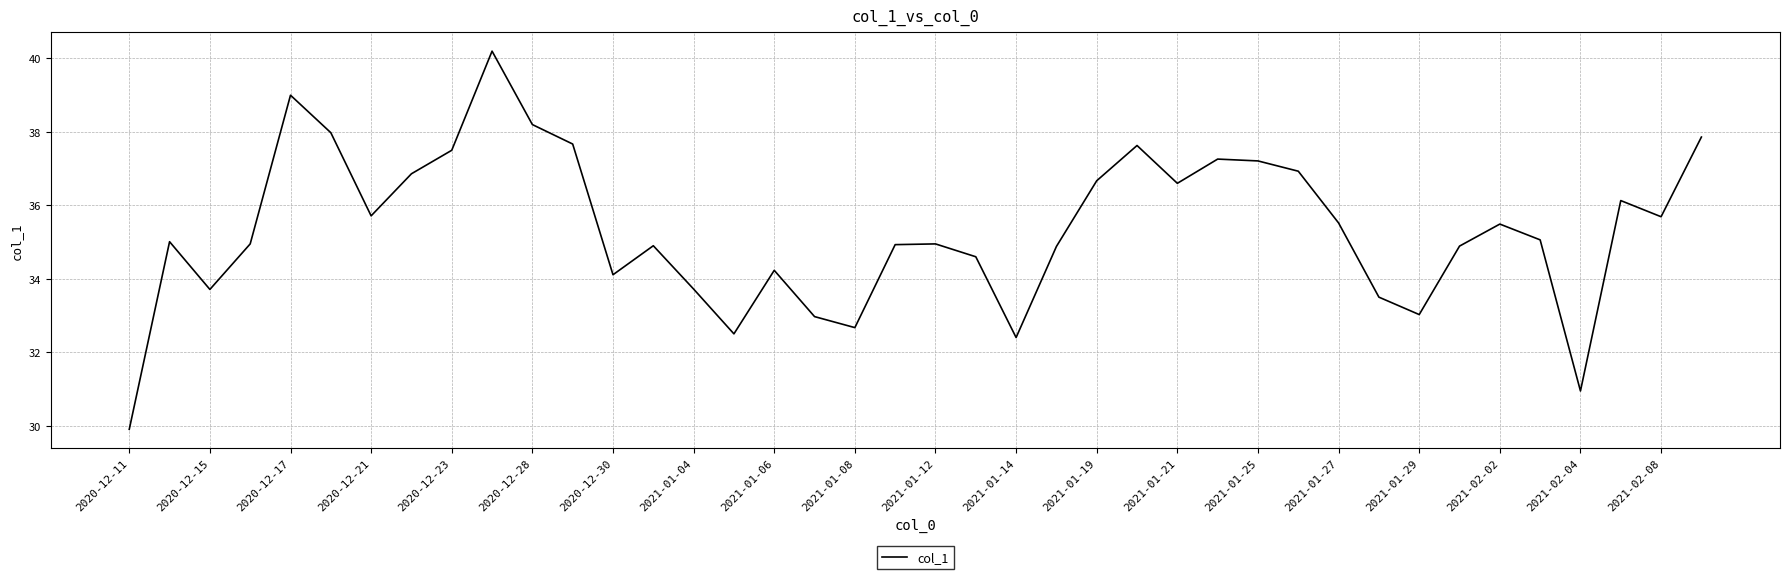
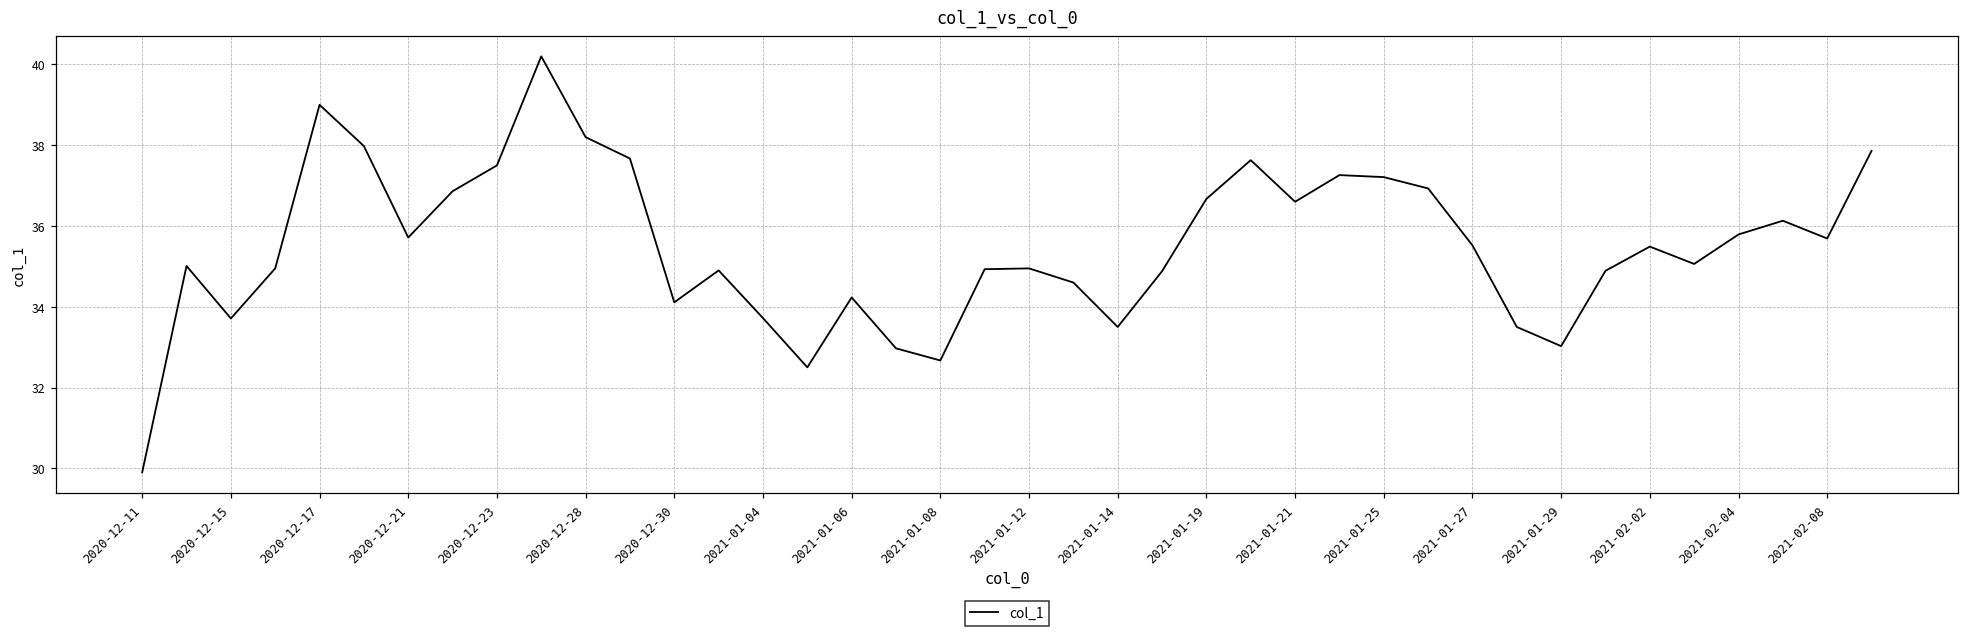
2021-01-14: 32.4 -> 33.5
2021-02-04: 30.9 -> 35.8
